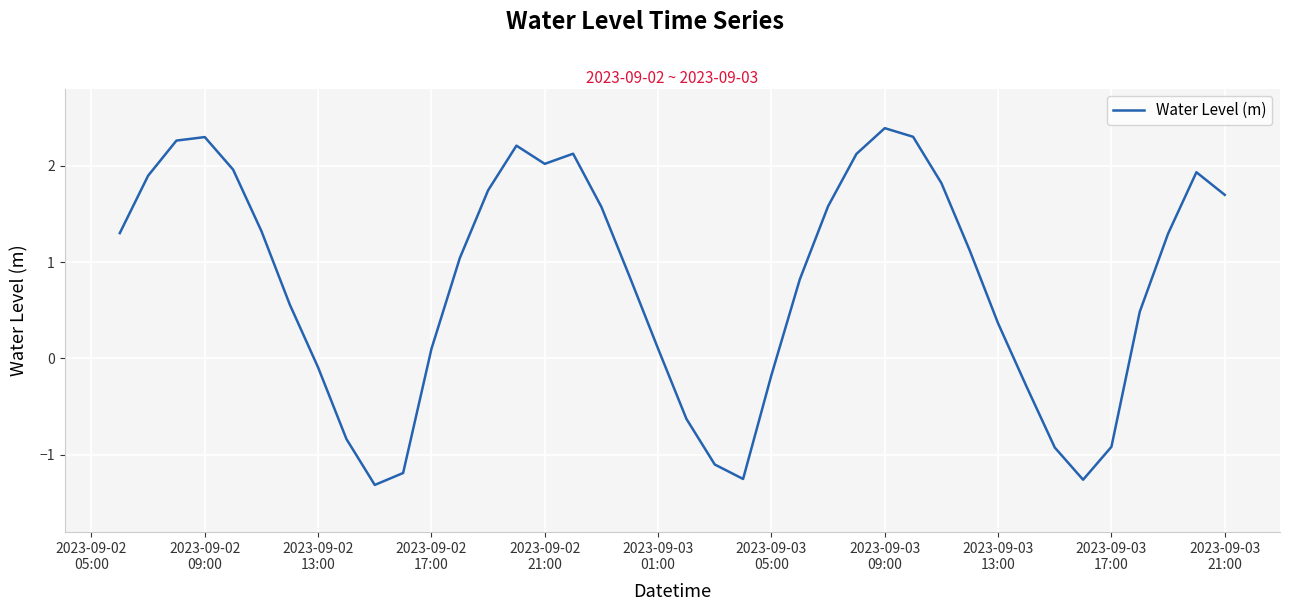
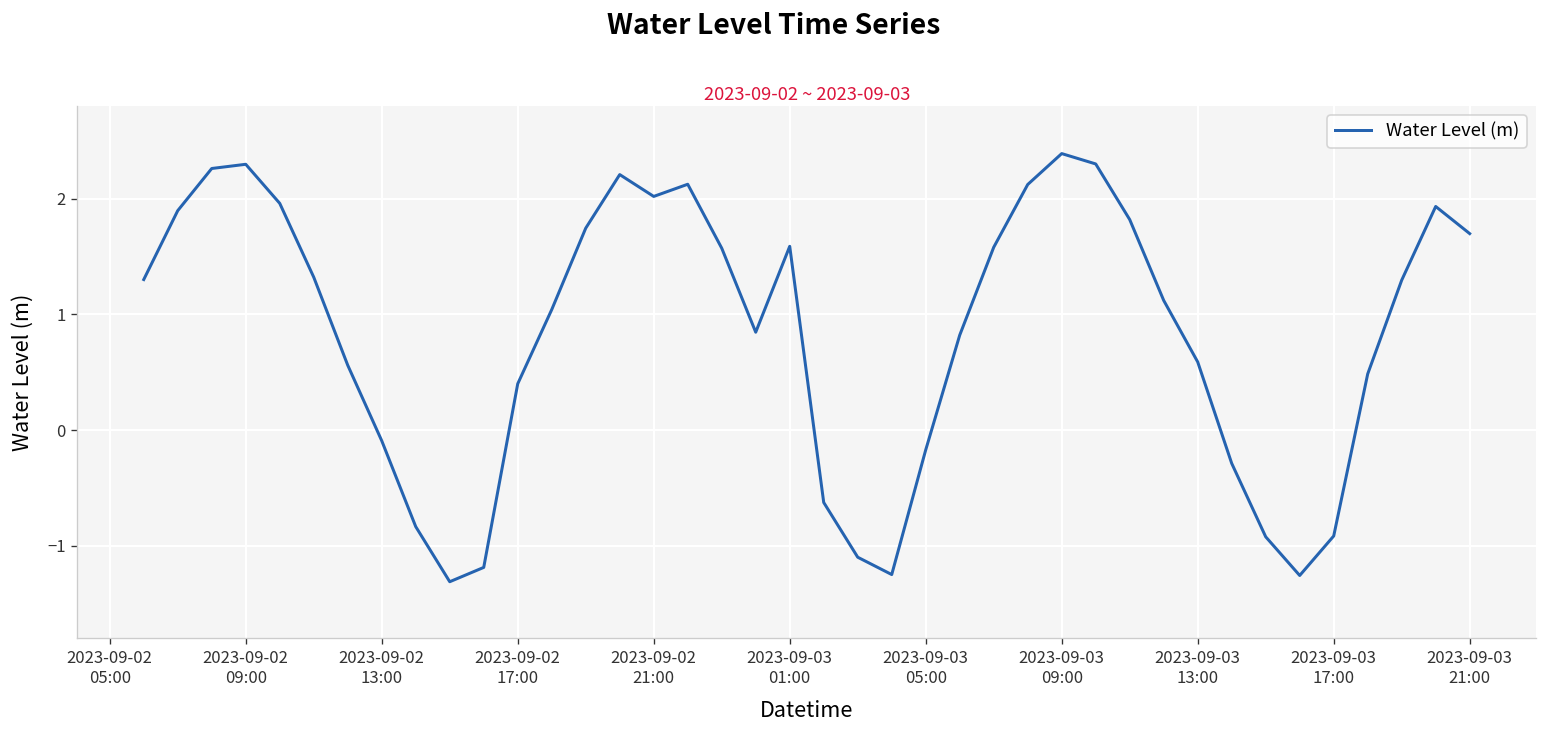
2023-09-02 17:00: 0.1 -> 0.4
2023-09-03 01:00: 0.1 -> 1.6
2023-09-03 13:00: 0.4 -> 0.6
